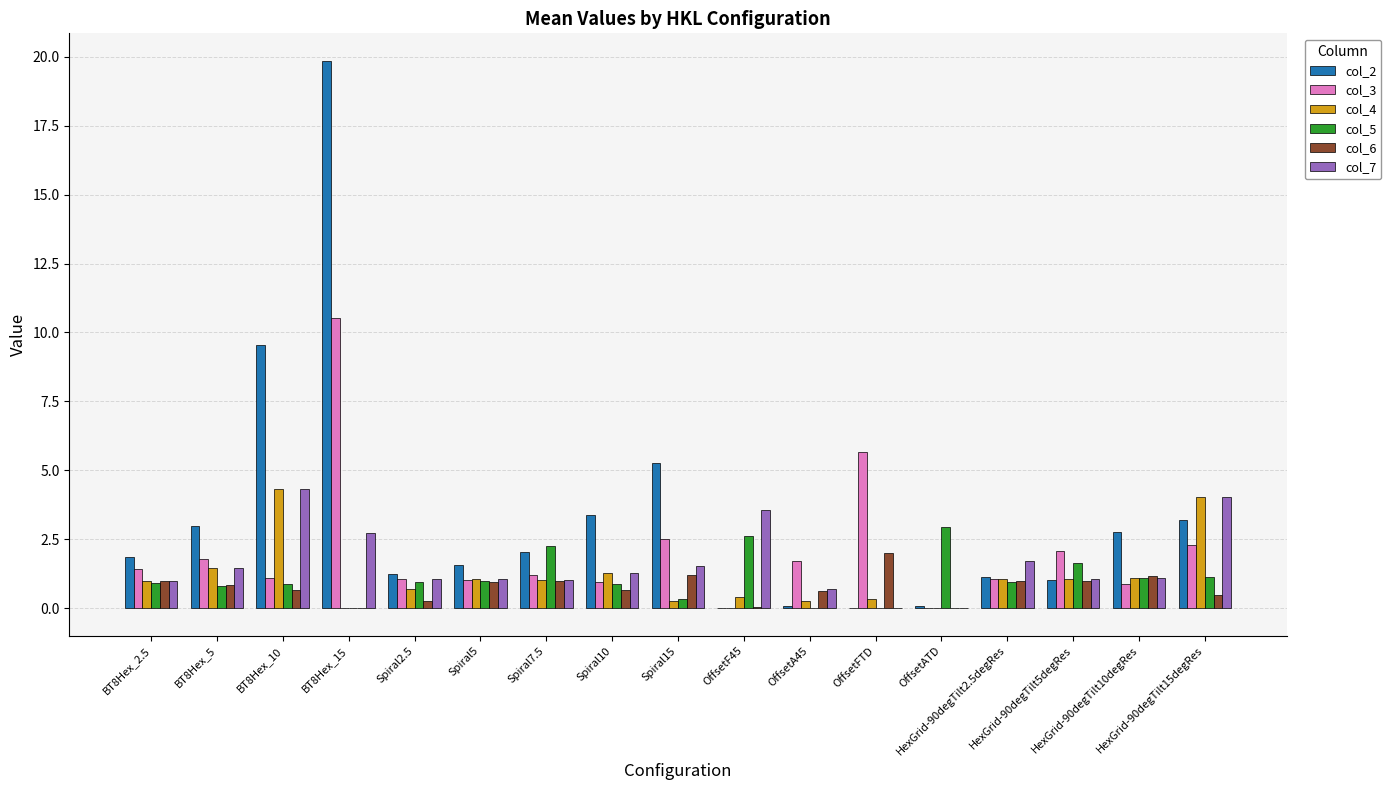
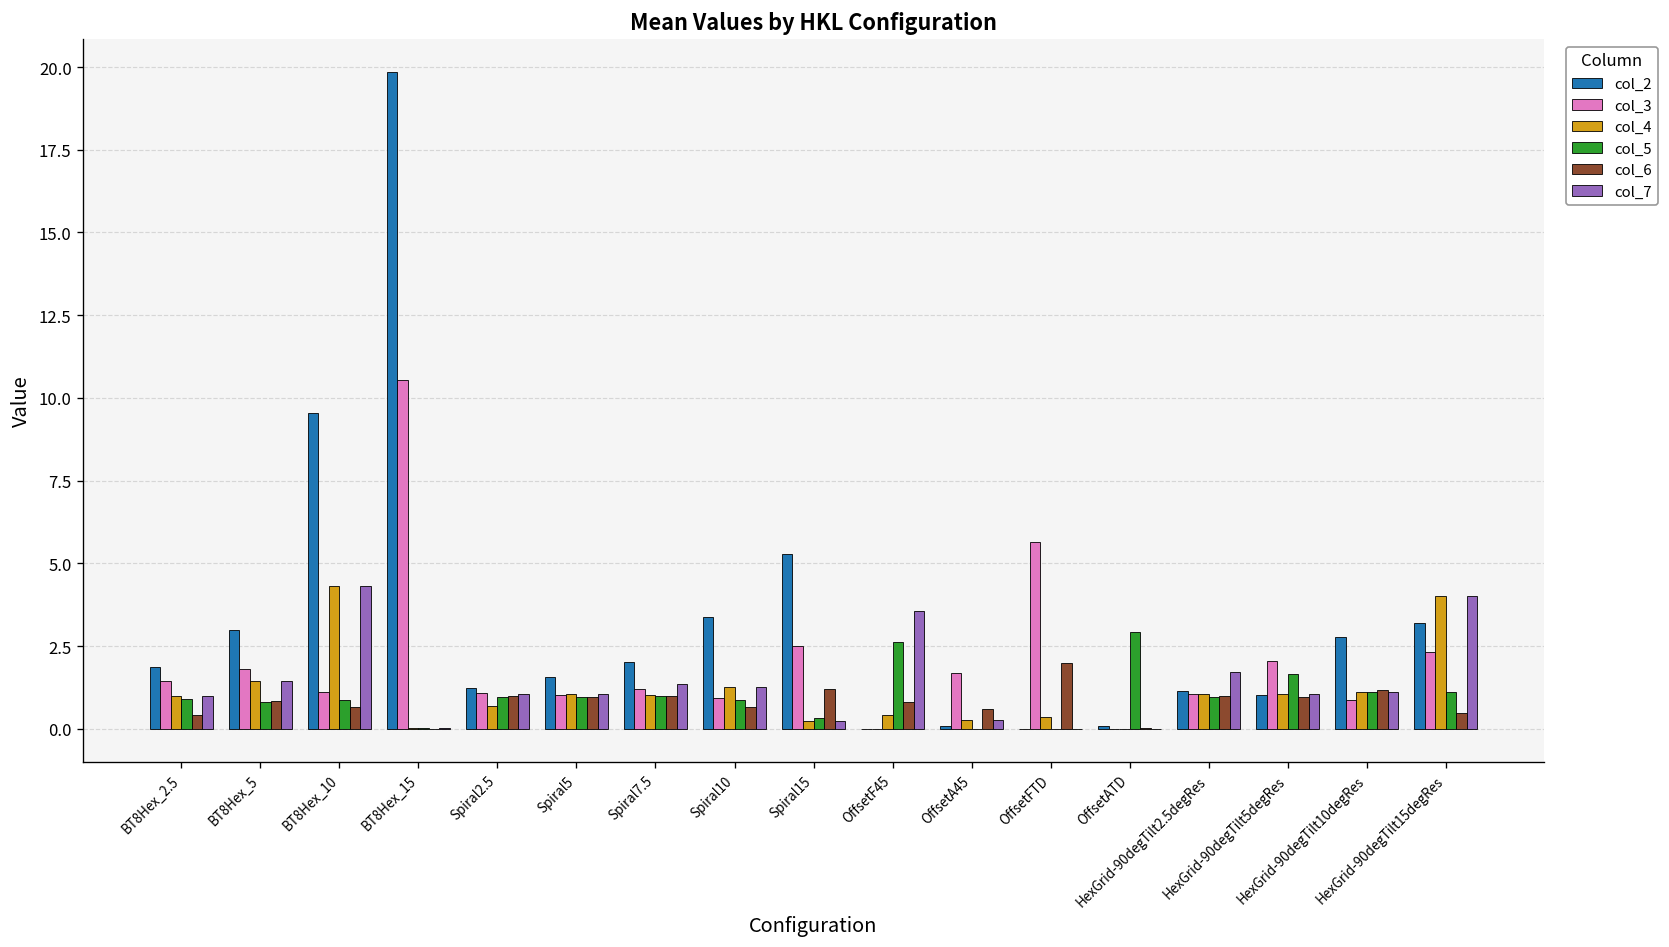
col_6, BT8Hex_2.5: 1.0 -> 0.4
col_7, BT8Hex_15: 2.7 -> 0.0
col_6, Spiral2.5: 0.3 -> 1.0
col_5, Spiral7.5: 2.3 -> 1.0
col_7, Spiral7.5: 1.0 -> 1.4
col_7, Spiral15: 1.5 -> 0.2
col_6, OffsetF45: 0.0 -> 0.8
col_7, OffsetA45: 0.7 -> 0.3
